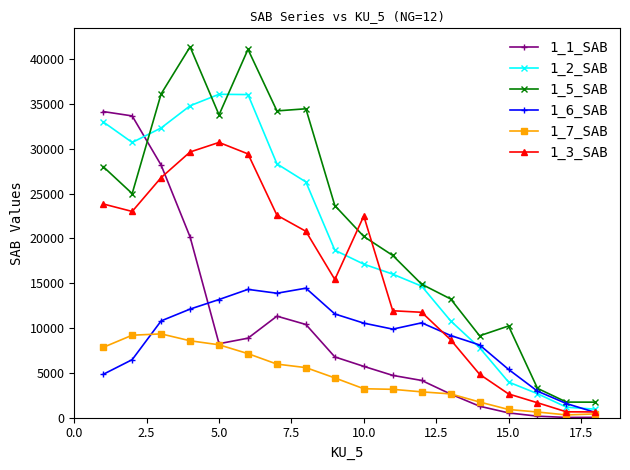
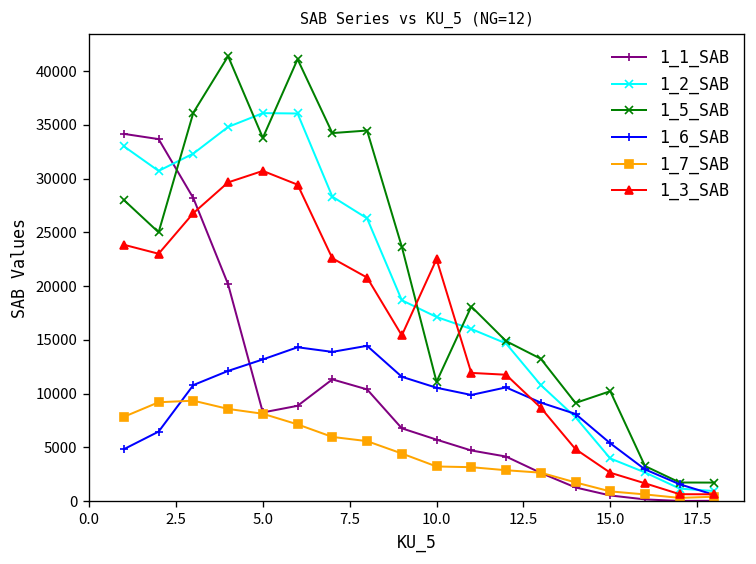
1_5_SAB, 10.0: 20000 -> 11000
